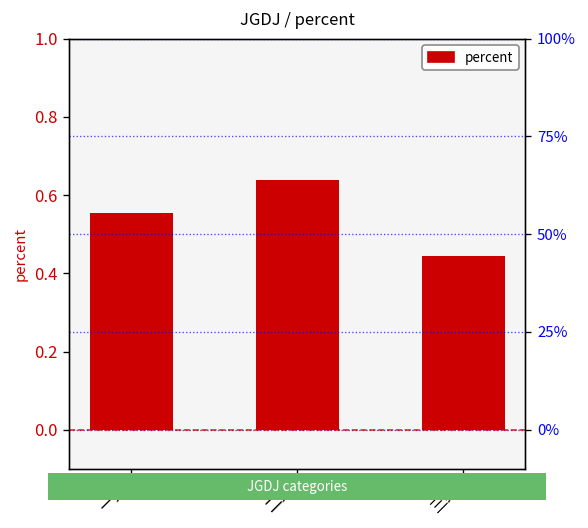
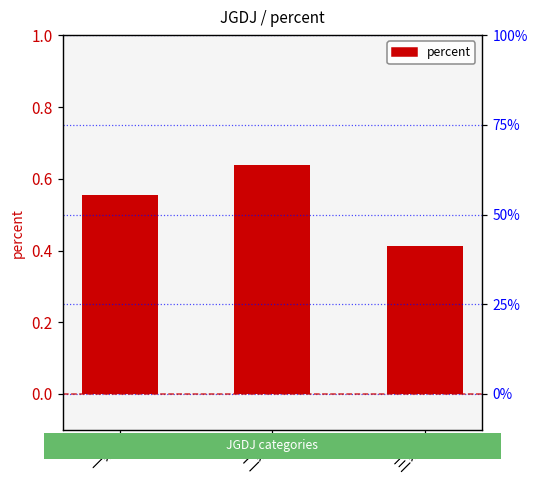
三级: 0.44 -> 0.41
